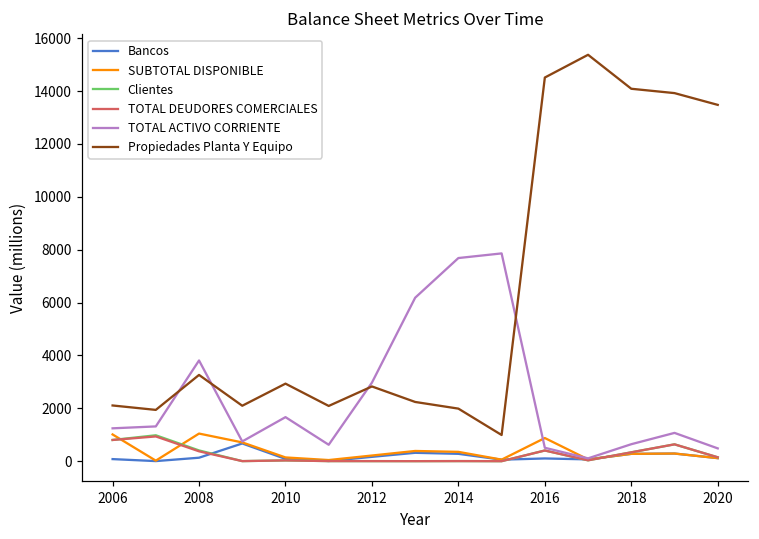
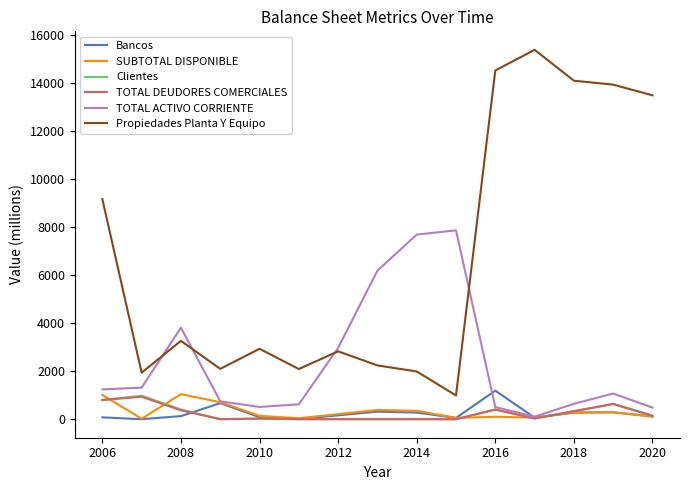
Propiedades Planta Y Equipo, 2006: 2100 -> 9200
TOTAL ACTIVO CORRIENTE, 2010: 1700 -> 500
Bancos, 2016: 100 -> 1200
SUBTOTAL DISPONIBLE, 2016: 900 -> 100
